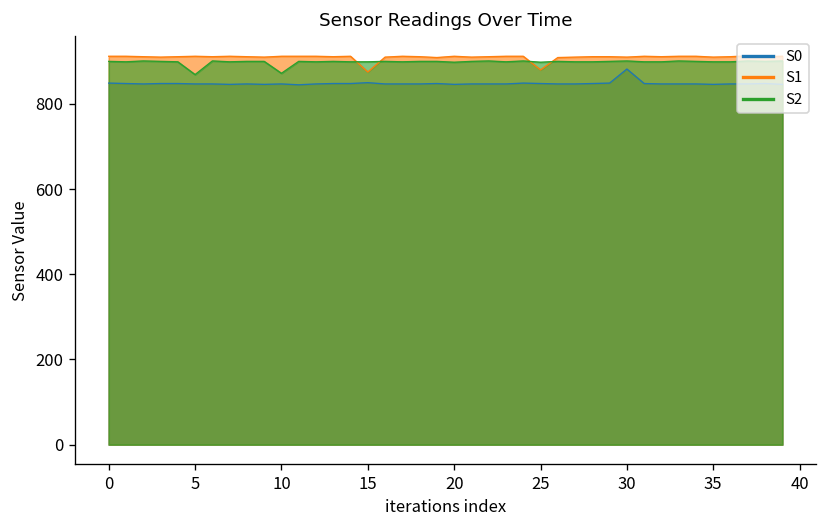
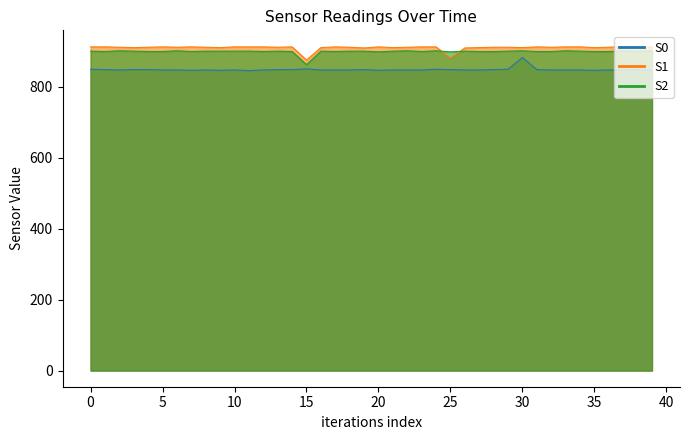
S2, 5: 870 -> 900
S2, 10: 870 -> 900
S2, 15: 900 -> 860
